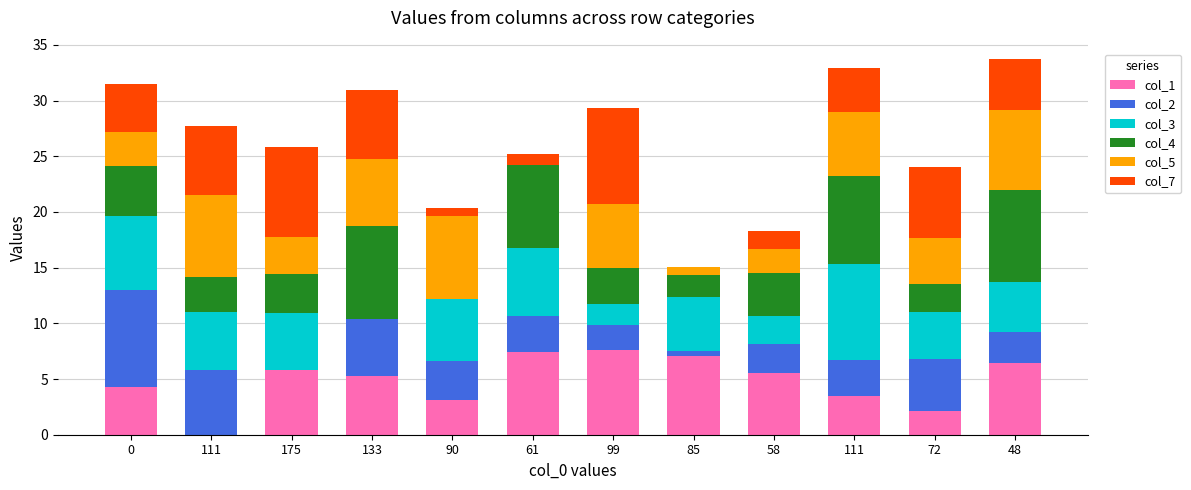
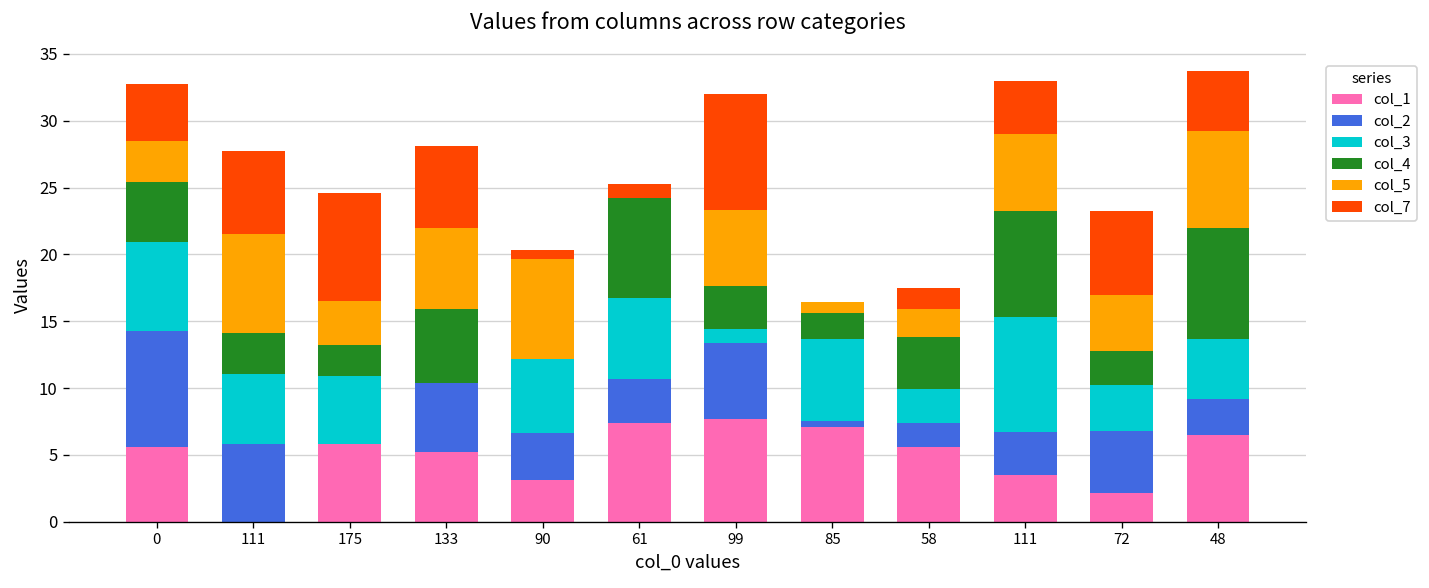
col_1, 0: 4.3 -> 5.6
col_4, 175: 3.6 -> 2.4
col_4, 133: 8.4 -> 5.6
col_2, 99: 2.2 -> 5.7
col_3, 99: 1.9 -> 1.1
col_3, 85: 4.8 -> 6.2
col_2, 58: 2.6 -> 1.9
col_3, 72: 4.2 -> 3.4
